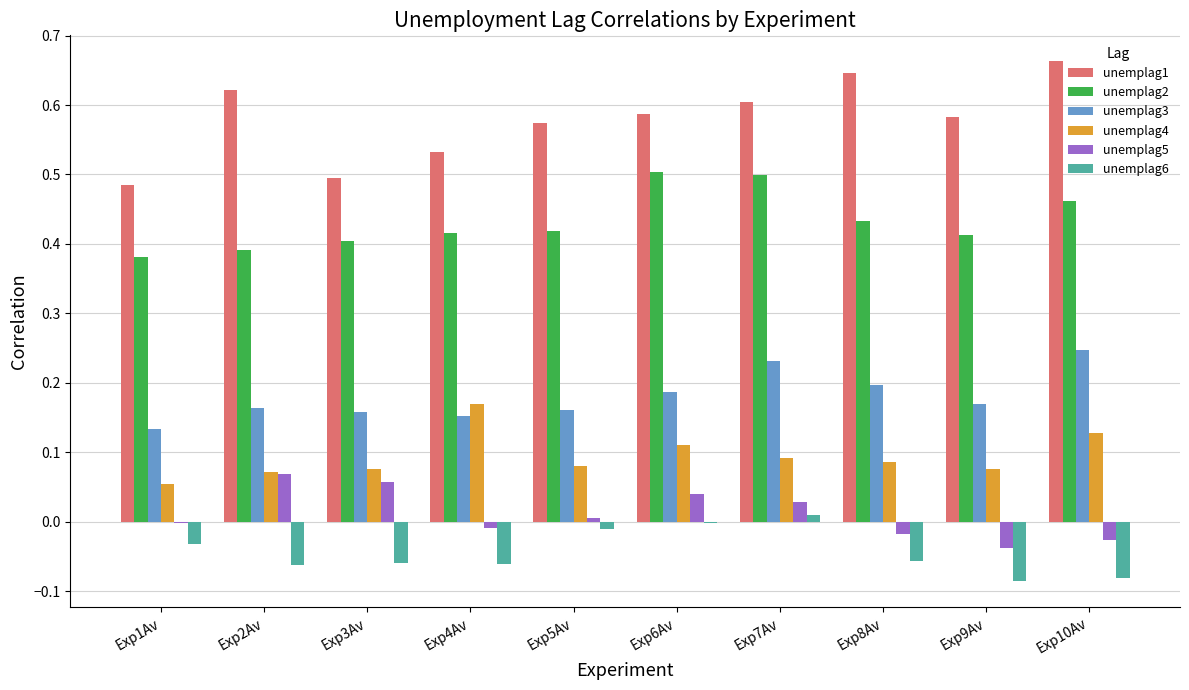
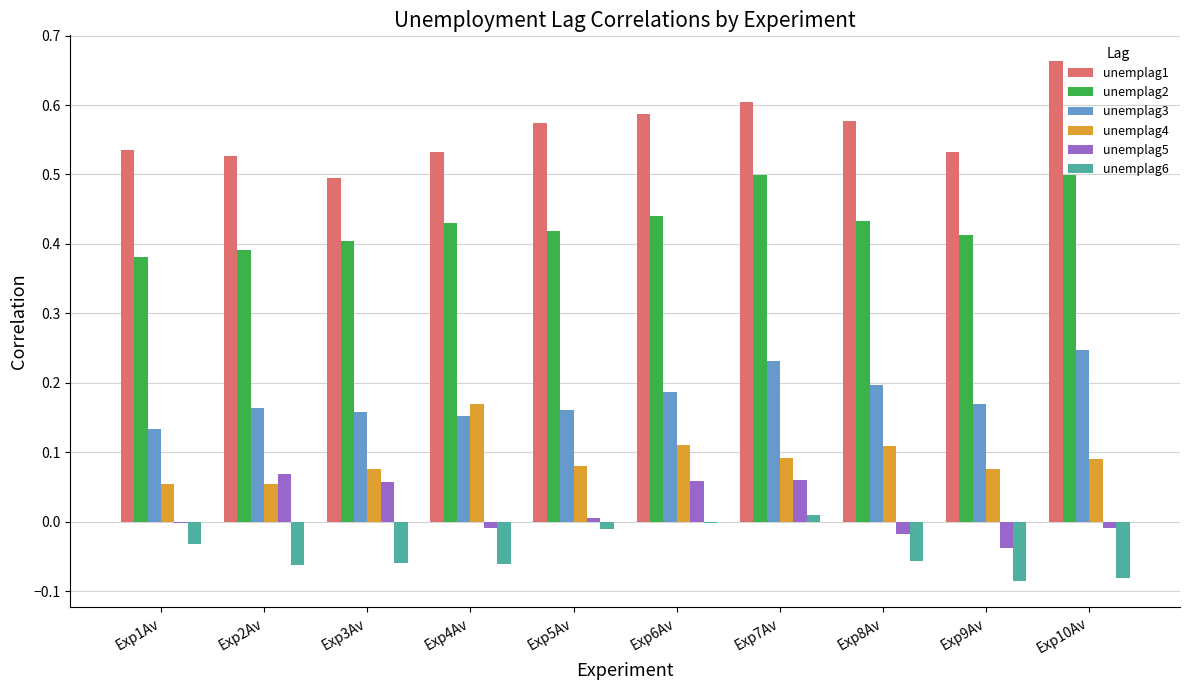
unemplag1, Exp1Av: 0.48 -> 0.53
unemplag1, Exp2Av: 0.62 -> 0.53
unemplag4, Exp2Av: 0.07 -> 0.05
unemplag2, Exp4Av: 0.42 -> 0.43
unemplag2, Exp6Av: 0.50 -> 0.44
unemplag5, Exp6Av: 0.04 -> 0.06
unemplag5, Exp7Av: 0.03 -> 0.06
unemplag1, Exp8Av: 0.65 -> 0.58
unemplag4, Exp8Av: 0.09 -> 0.11
unemplag1, Exp9Av: 0.58 -> 0.53
unemplag2, Exp10Av: 0.46 -> 0.50
unemplag4, Exp10Av: 0.13 -> 0.09
unemplag5, Exp10Av: -0.03 -> -0.01
